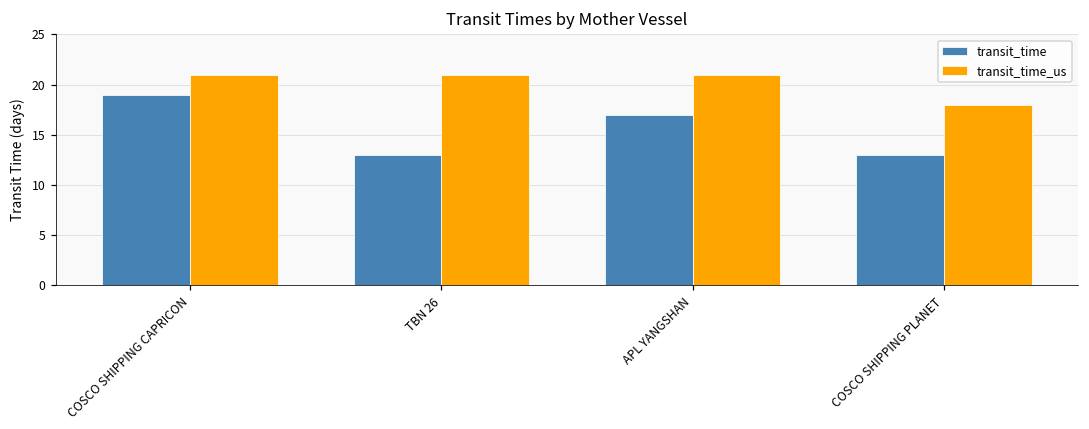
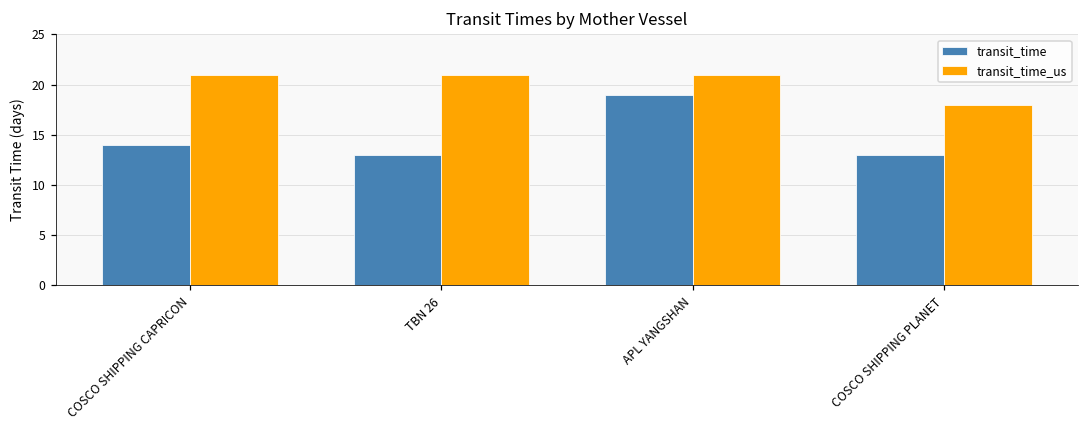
transit_time, COSCO SHIPPING CAPRICON: 19 -> 14
transit_time, APL YANGSHAN: 17 -> 19
